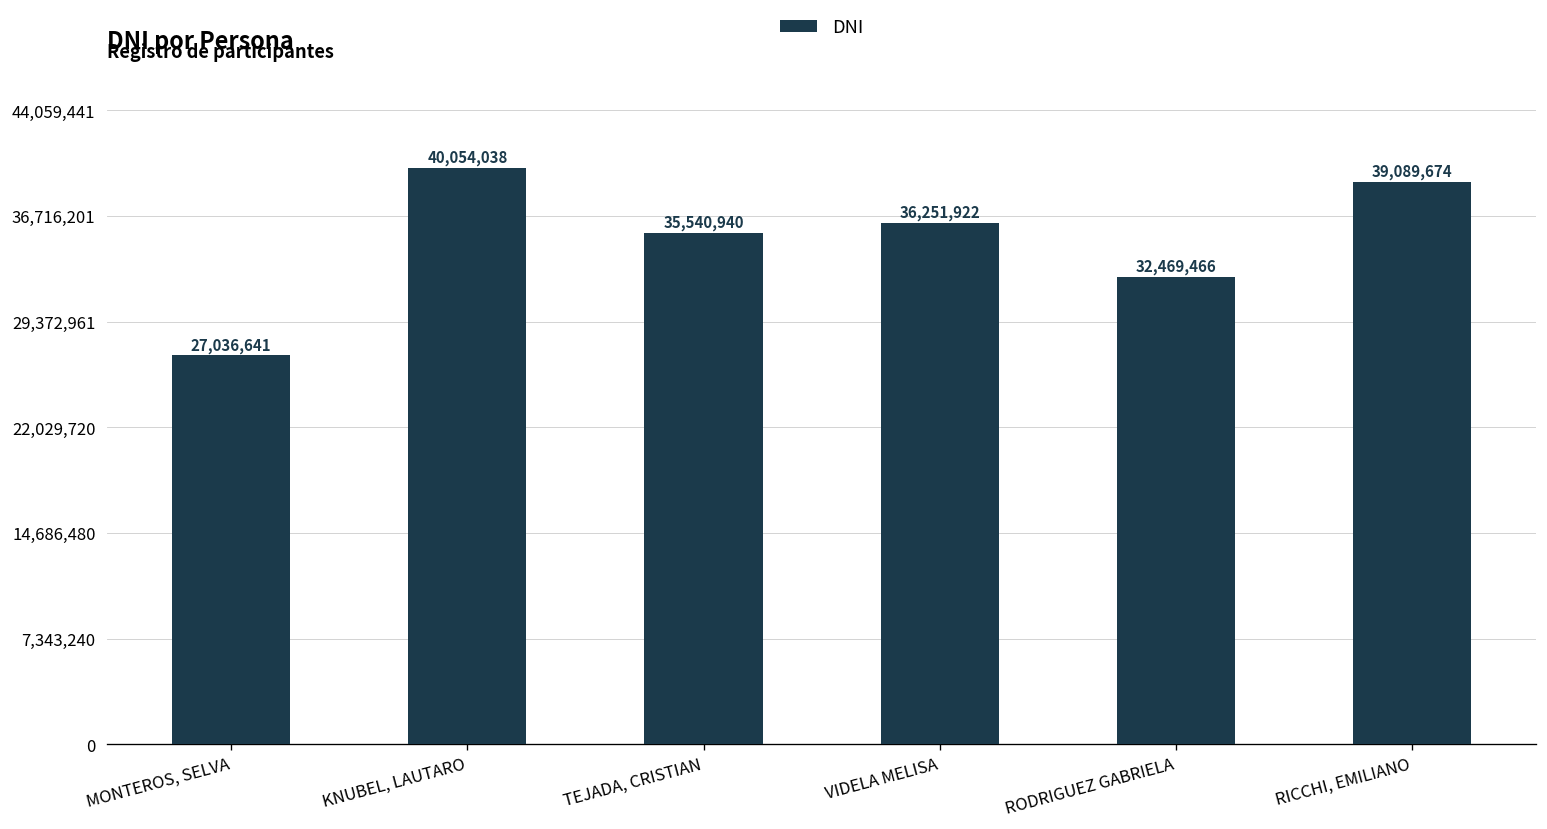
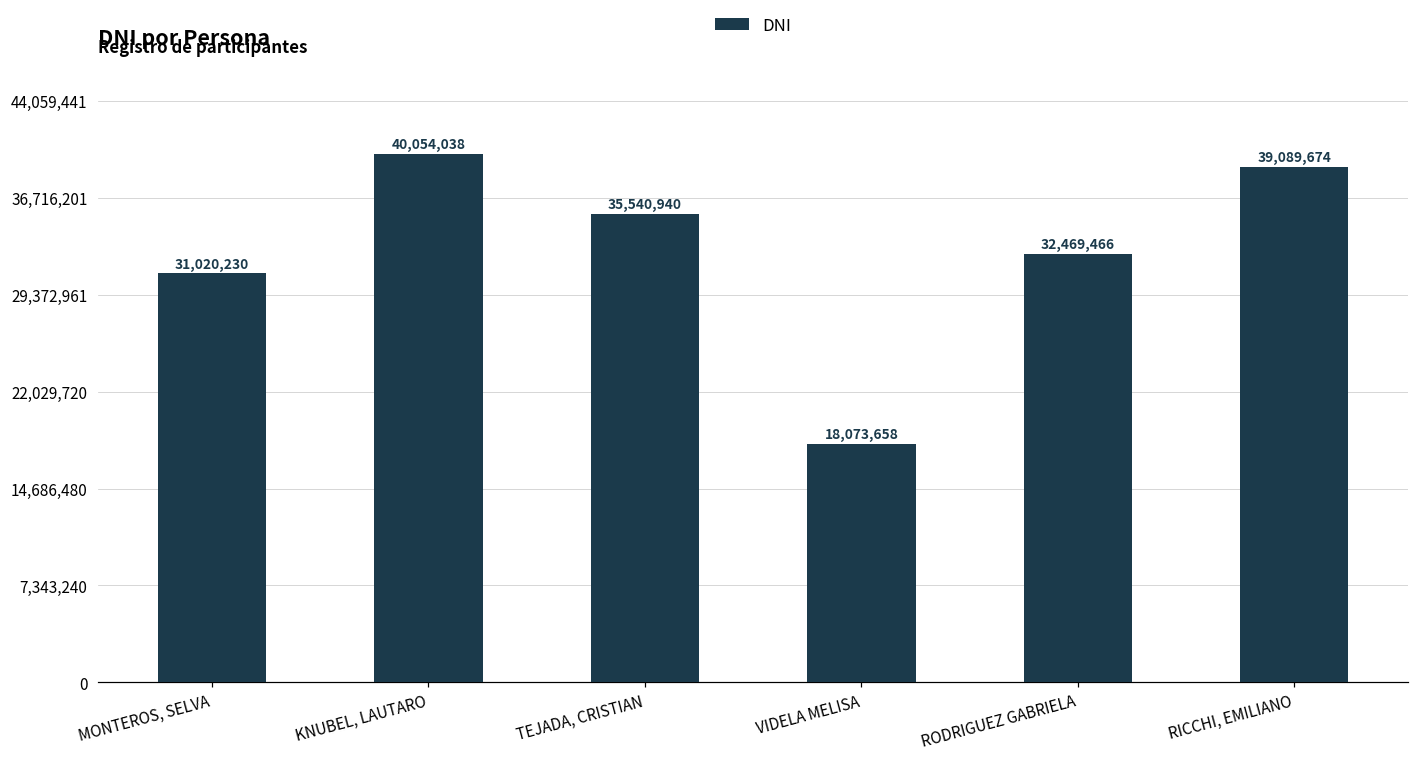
MONTEROS, SELVA: 27,036,641 -> 31,020,230
VIDELA MELISA: 36,251,922 -> 18,073,658
